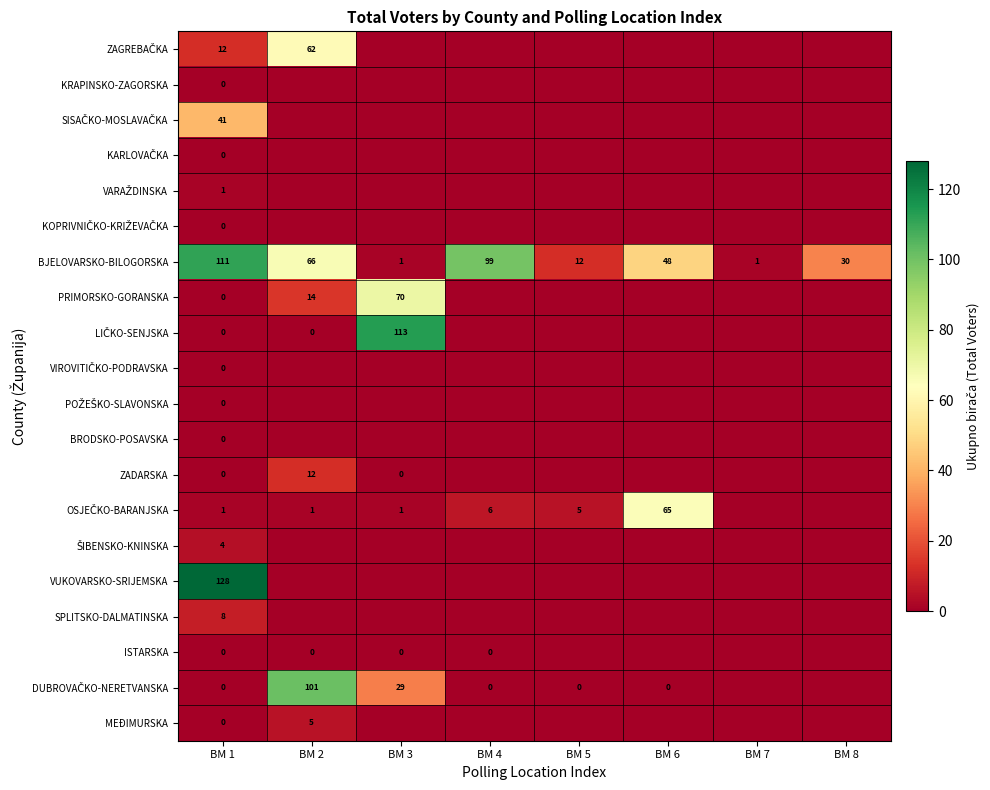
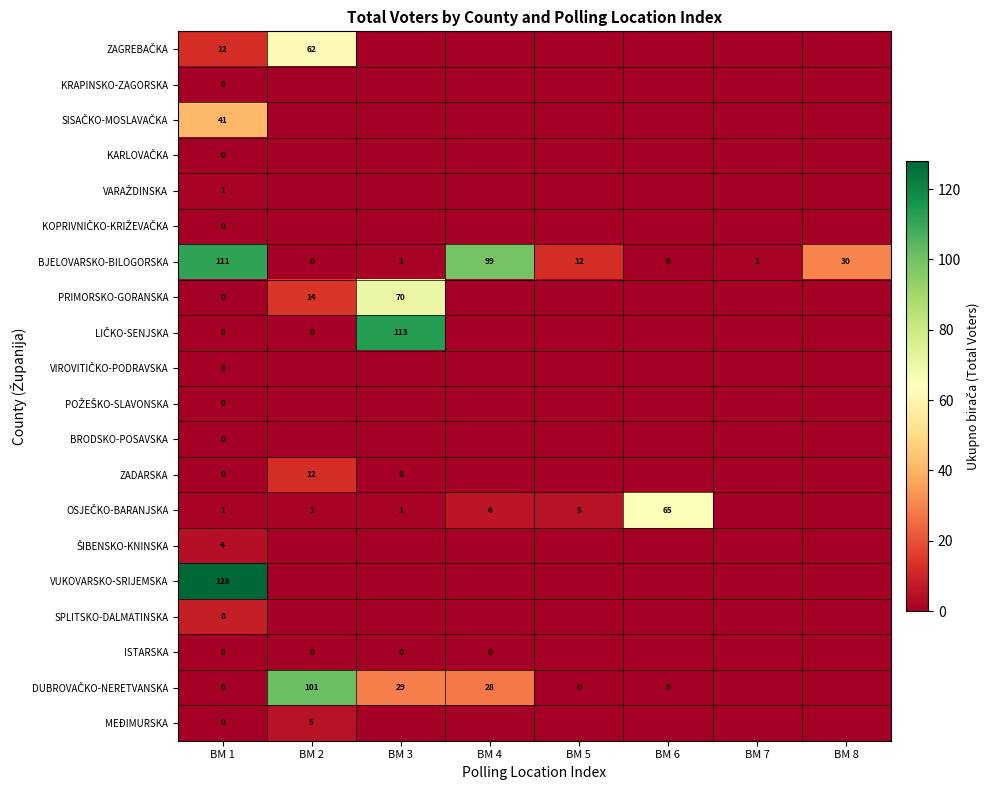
BJELOVARSKO-BILOGORSKA, BM 2: 66 -> 0
BJELOVARSKO-BILOGORSKA, BM 6: 48 -> 0
DUBROVAČKO-NERETVANSKA, BM 4: 0 -> 28
